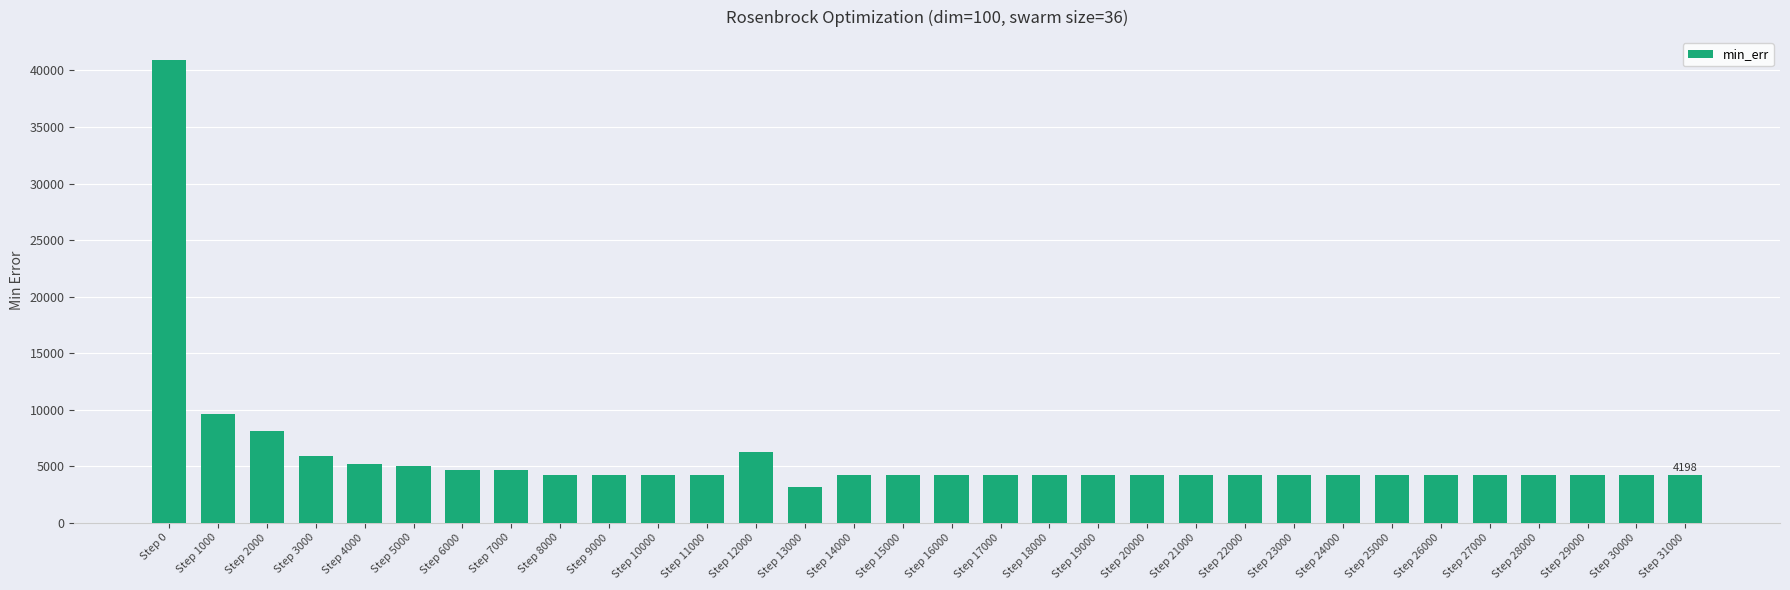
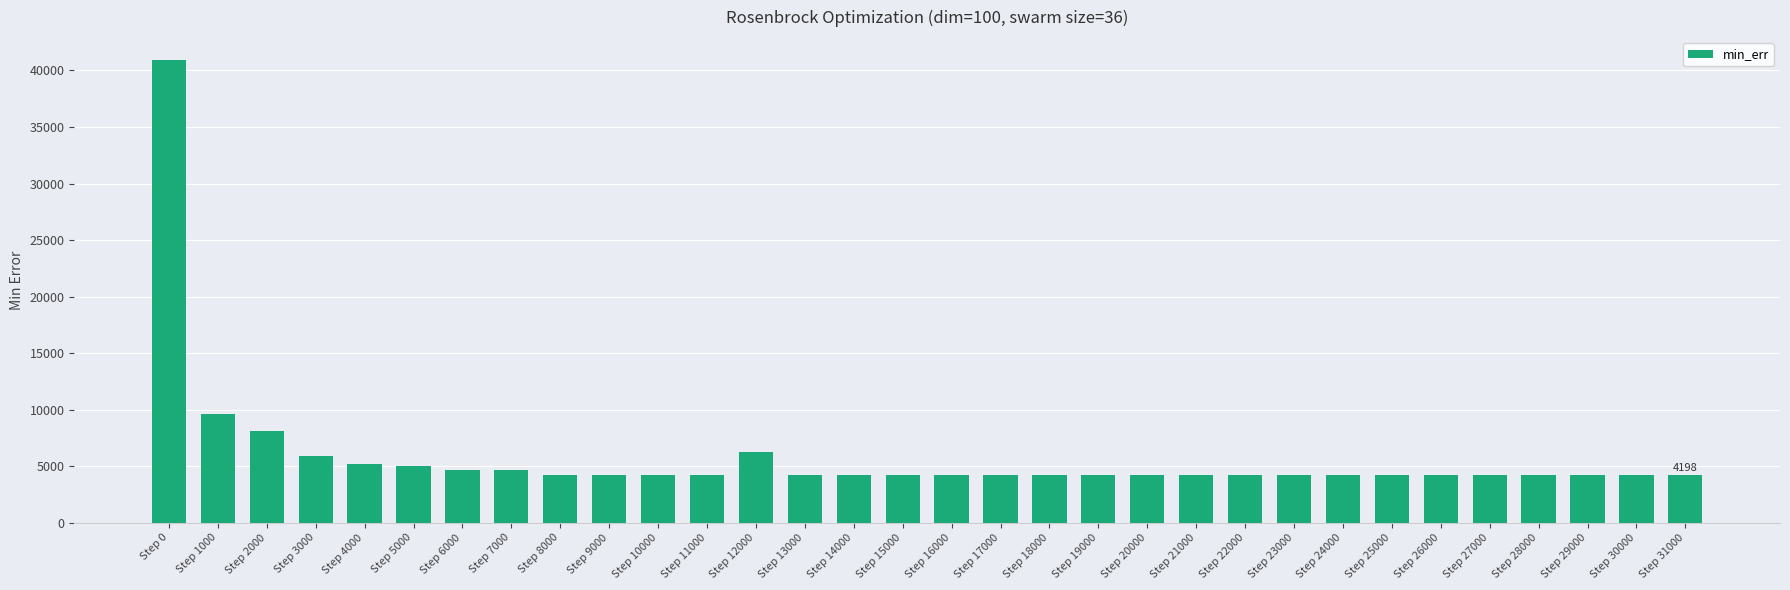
Step 13000: 3100 -> 4200
